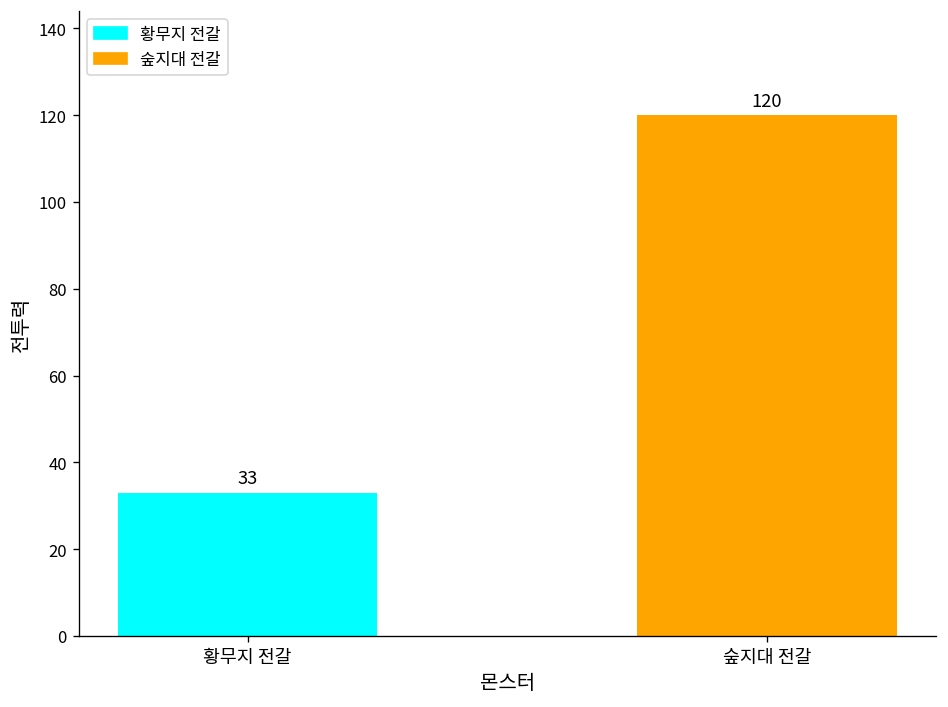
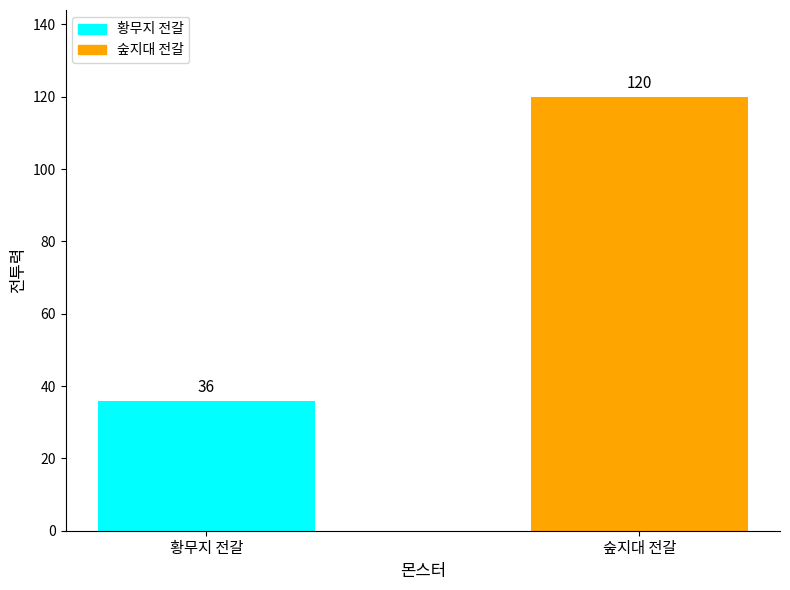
황무지 전갈: 33 -> 36
